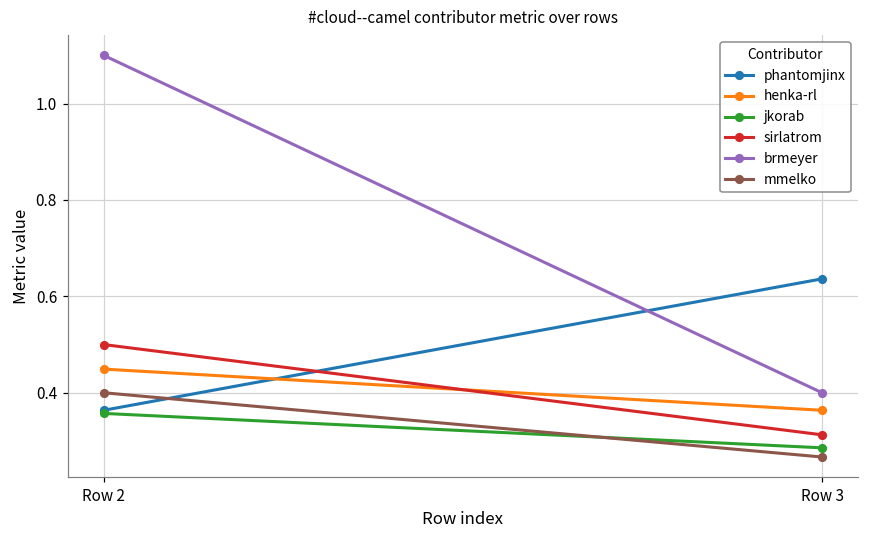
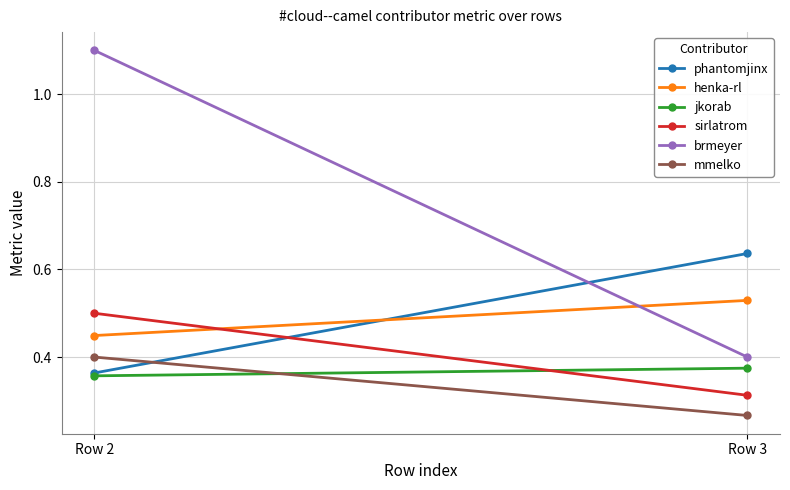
henka-rl, Row 3: 0.36 -> 0.53
jkorab, Row 3: 0.29 -> 0.37
